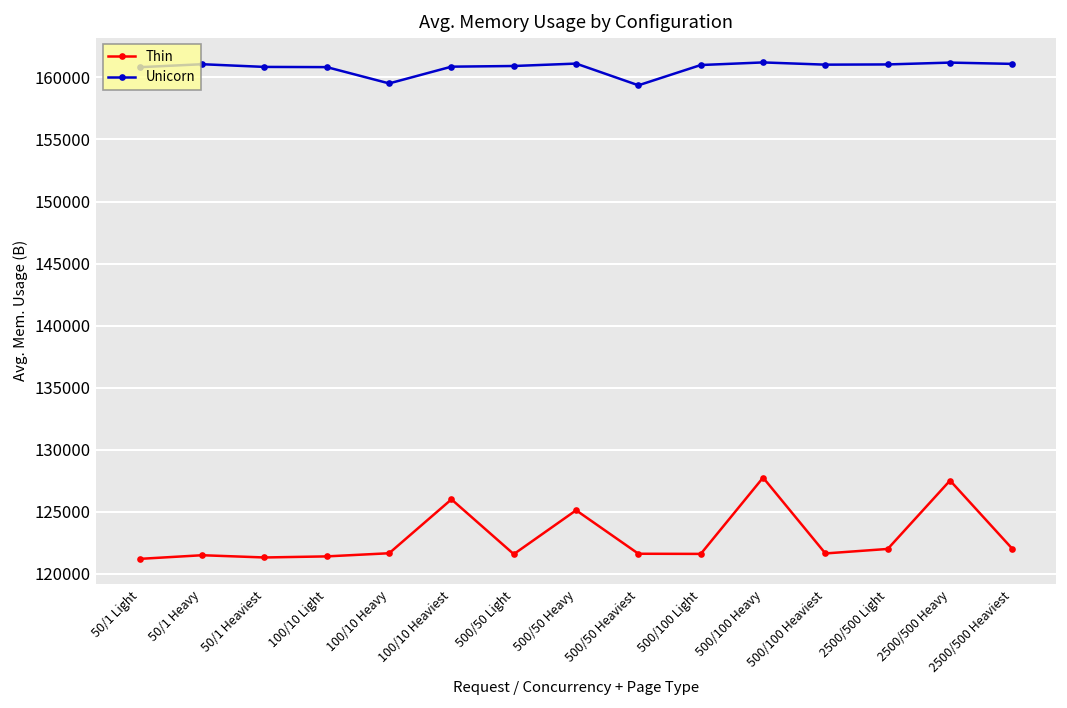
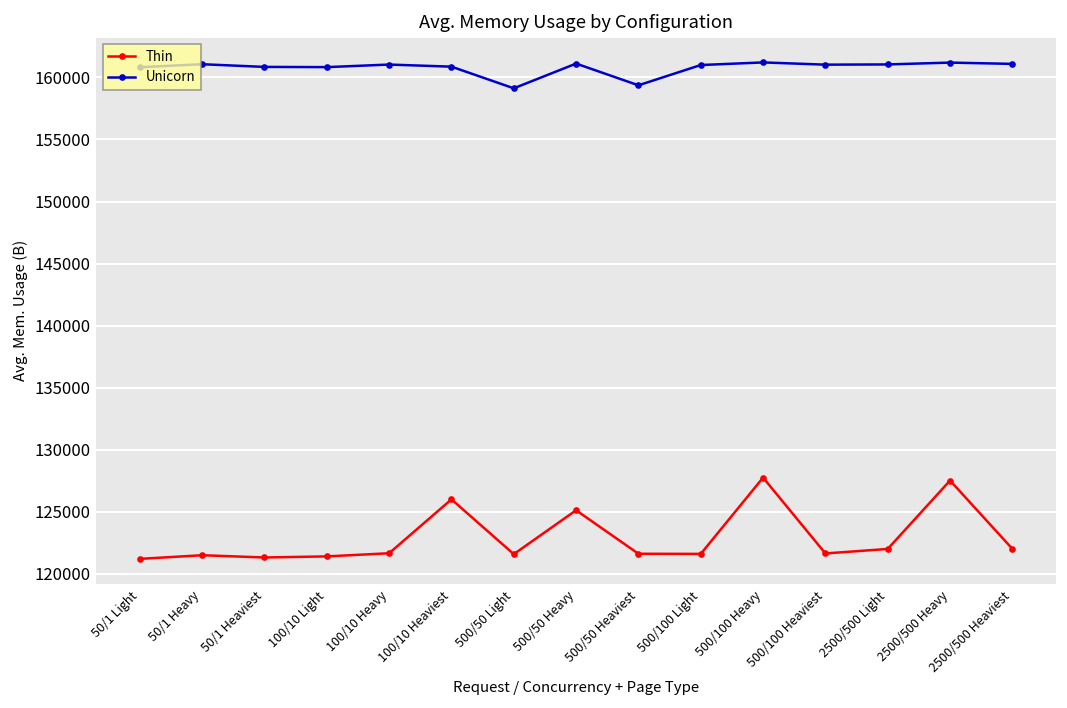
Unicorn, 100/10 Heavy: 159500 -> 161000
Unicorn, 500/50 Light: 160900 -> 159100
